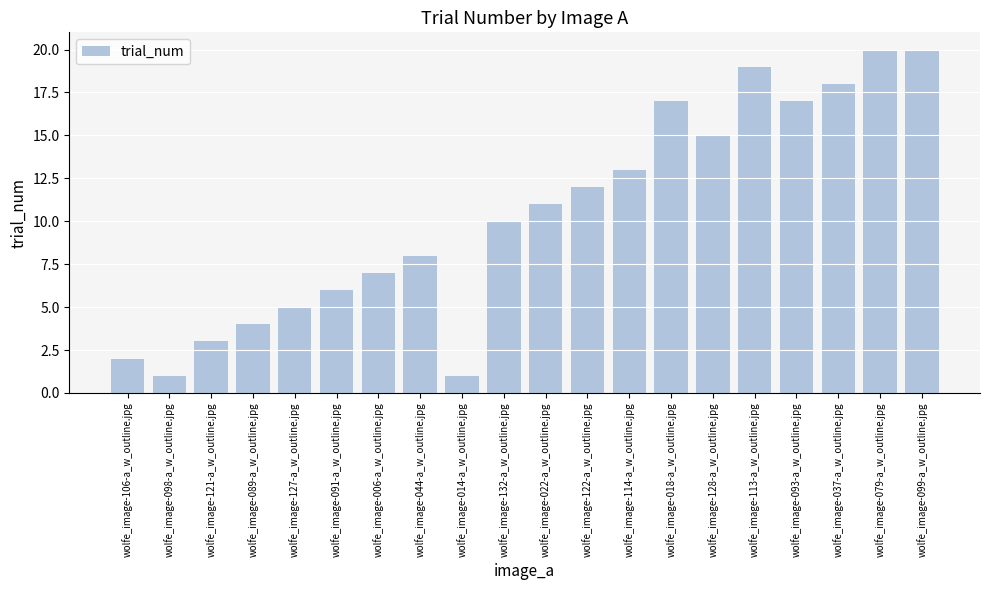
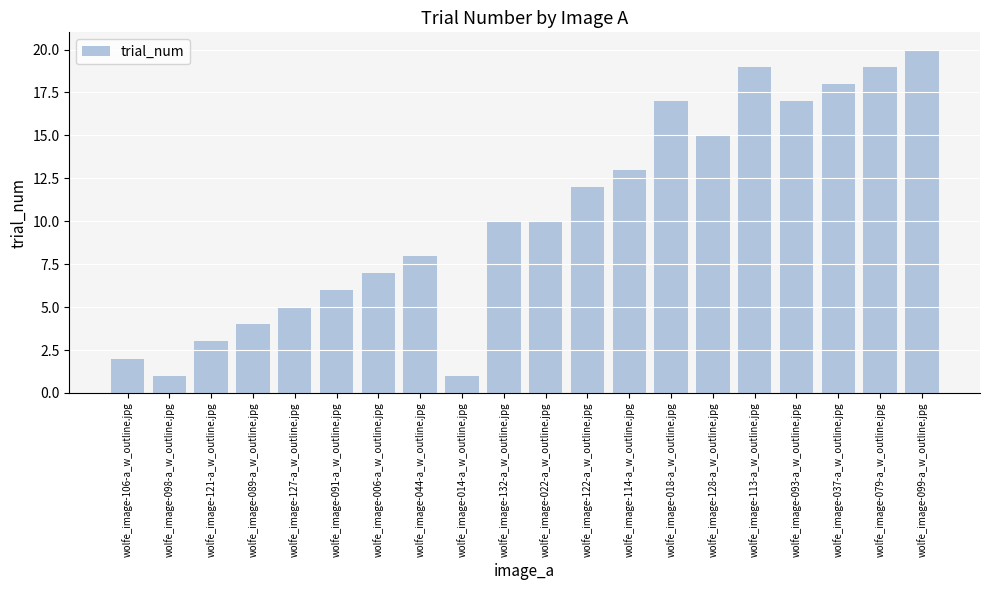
wolfe_image-022-a_w_outline.jpg: 11 -> 10
wolfe_image-079-a_w_outline.jpg: 20 -> 19
